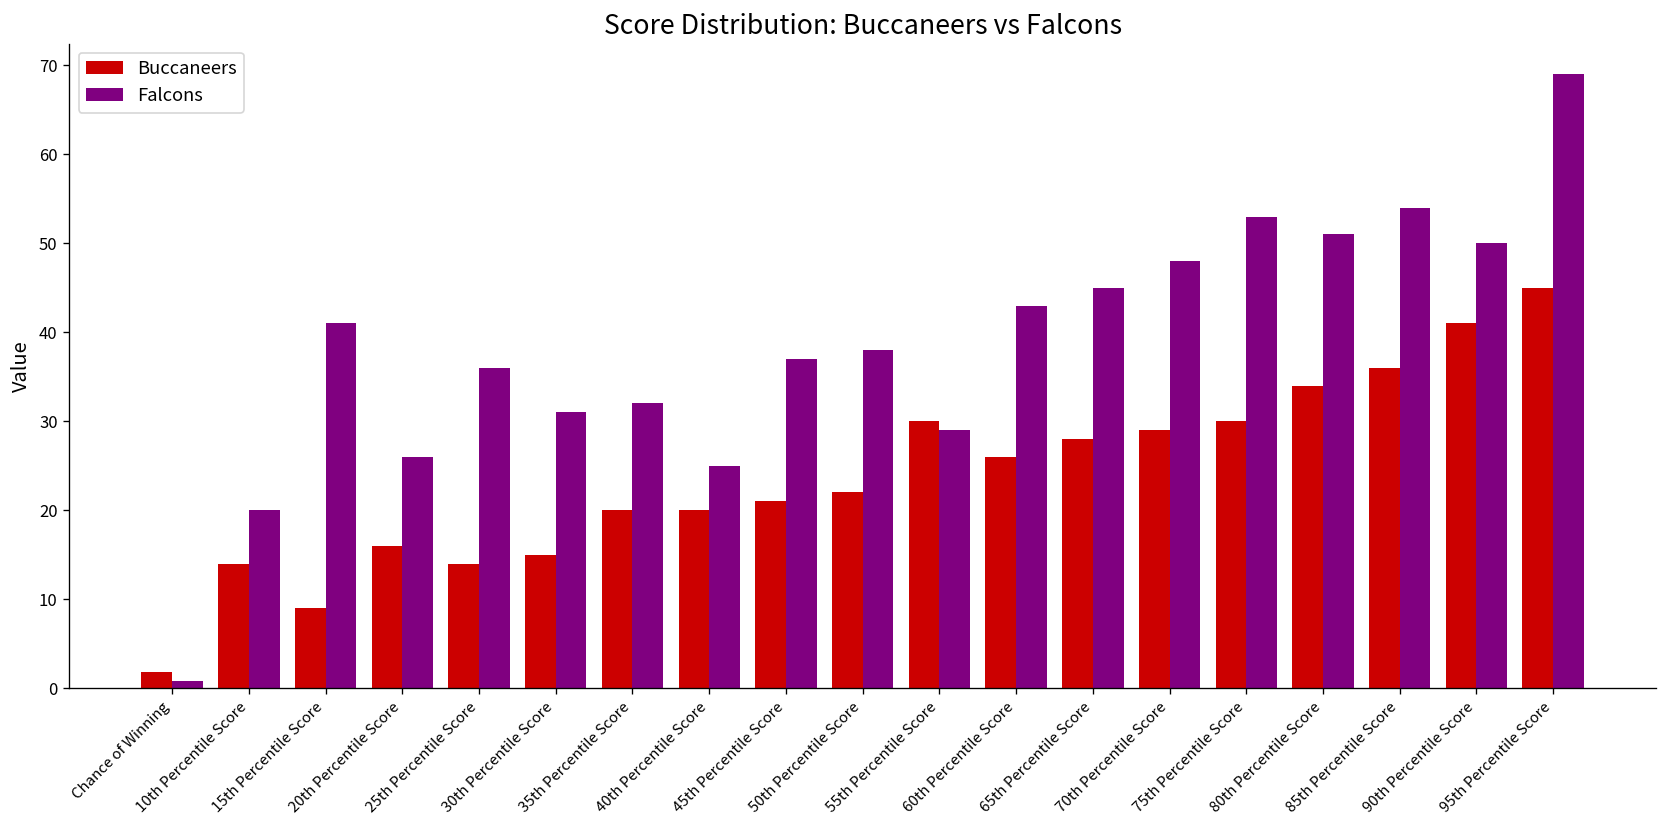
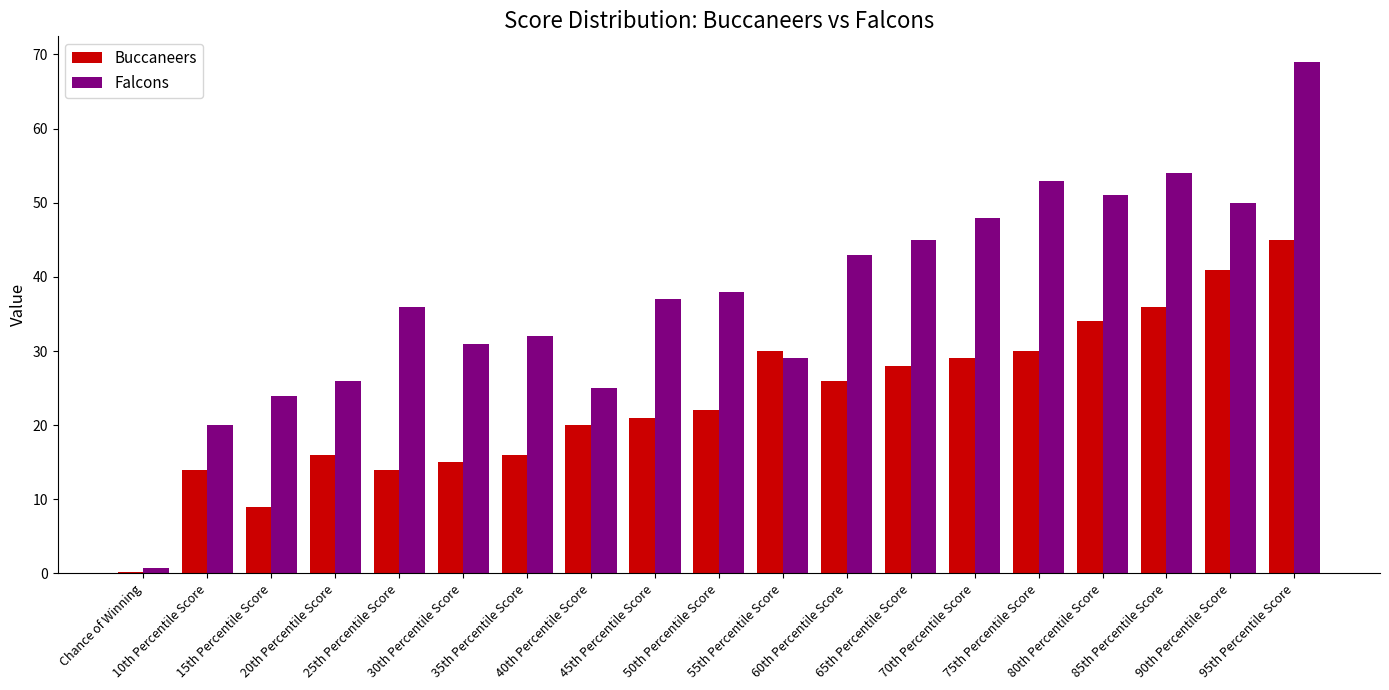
Buccaneers, Chance of Winning: 2 -> 0
Falcons, 15th Percentile Score: 41 -> 24
Buccaneers, 35th Percentile Score: 20 -> 16
